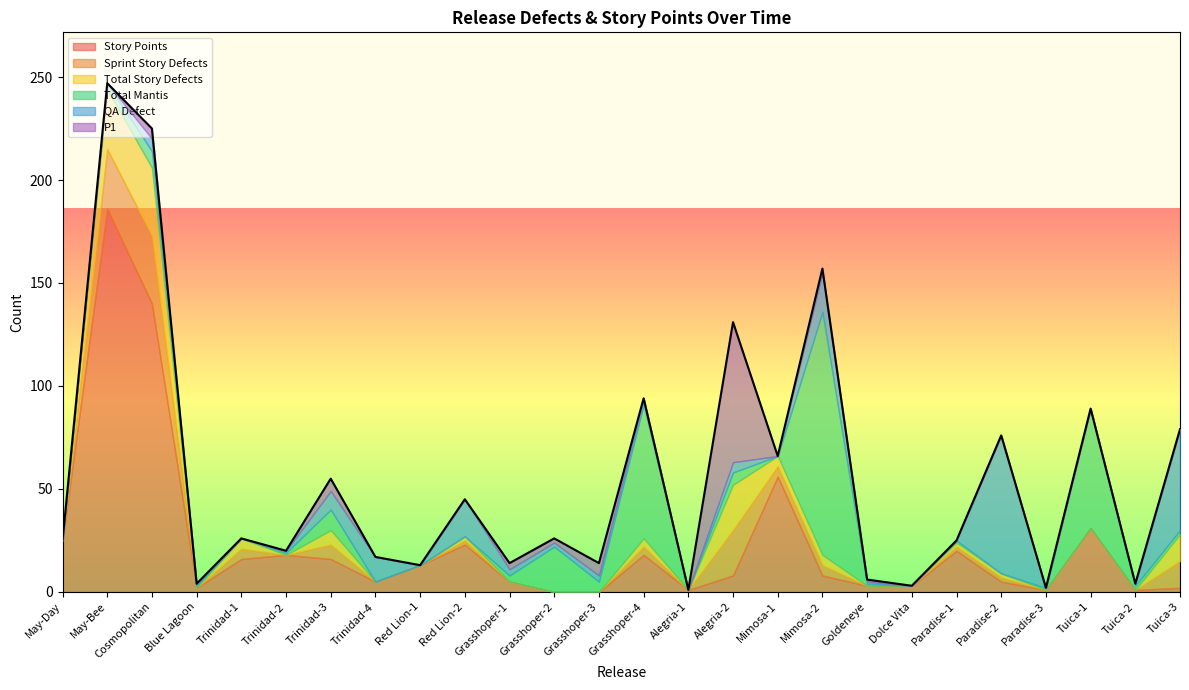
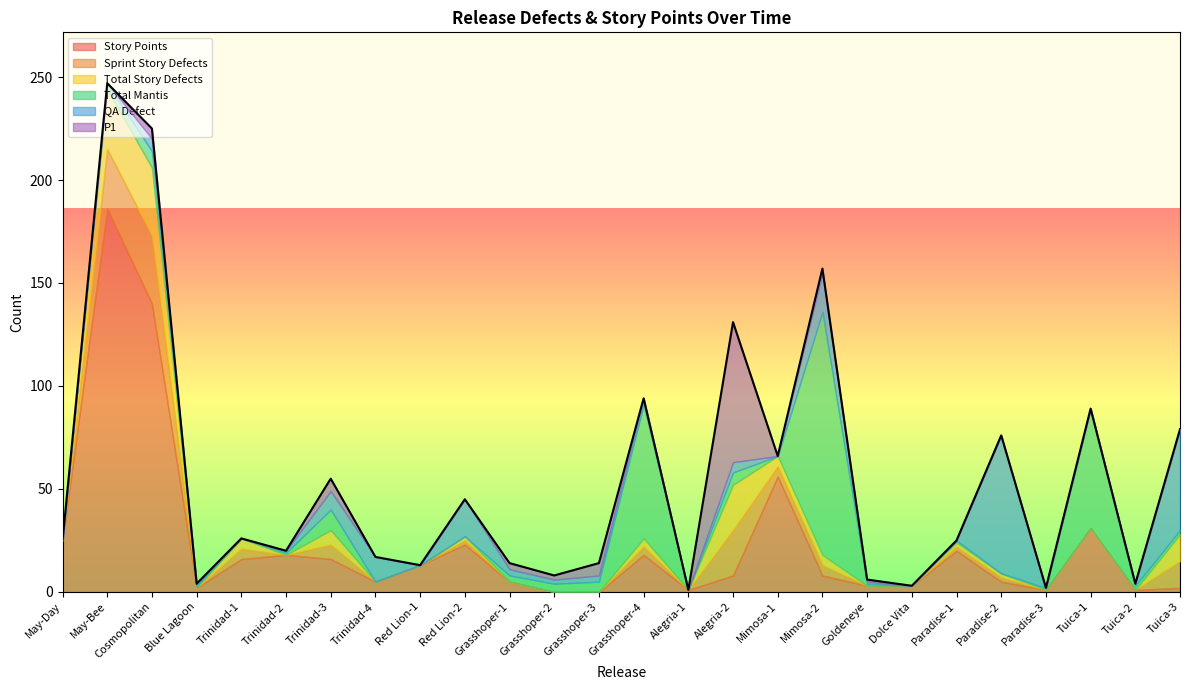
Total Mantis, Grasshoper-2: 22 -> 4
